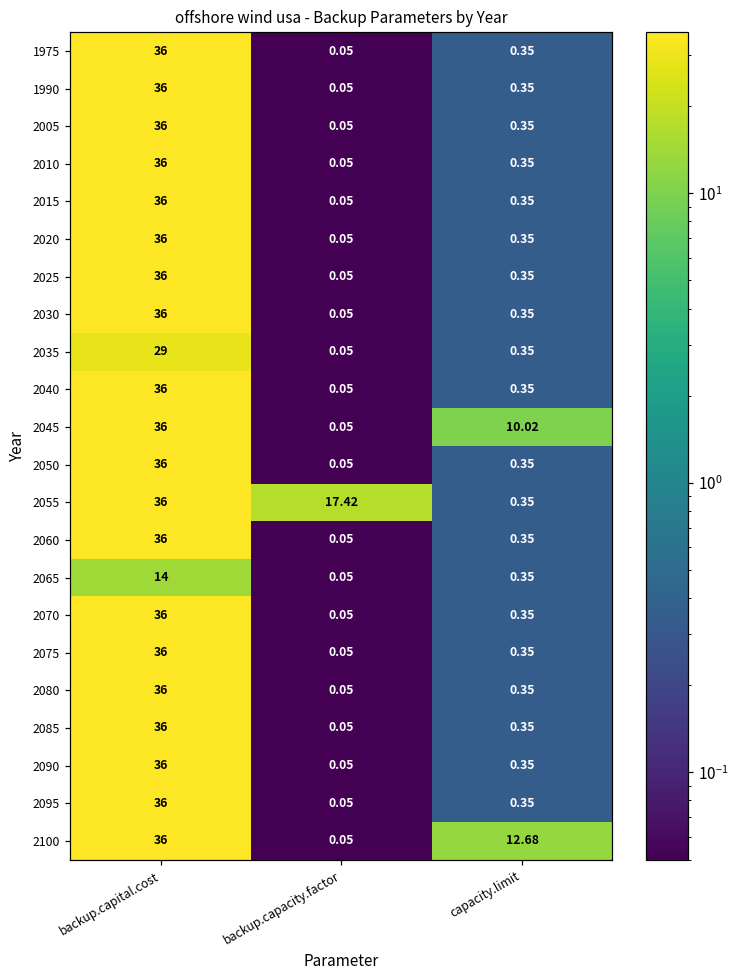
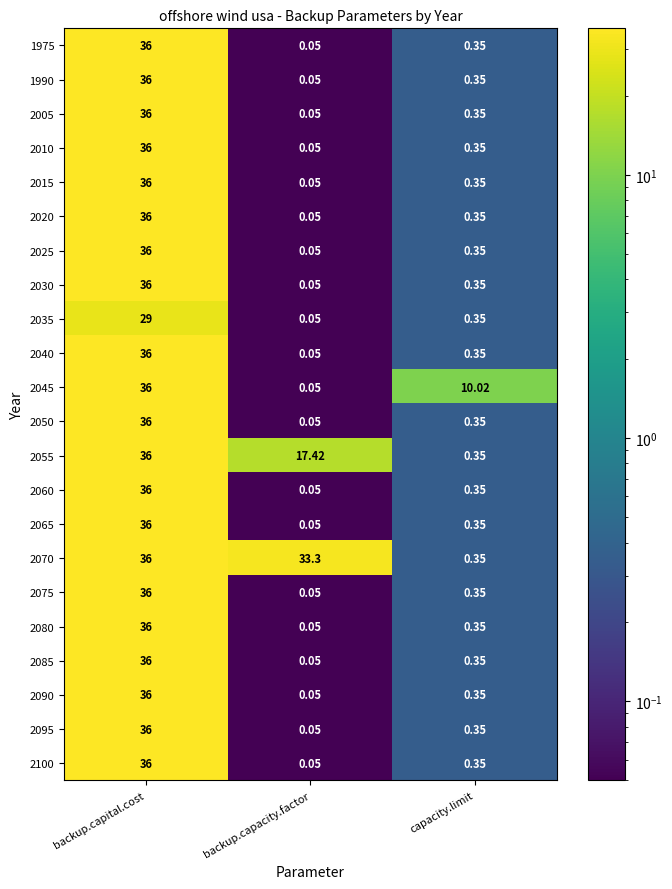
2065, backup.capital.cost: 14 -> 36
2070, backup.capacity.factor: 0.05 -> 33.3
2100, capacity.limit: 12.68 -> 0.35
